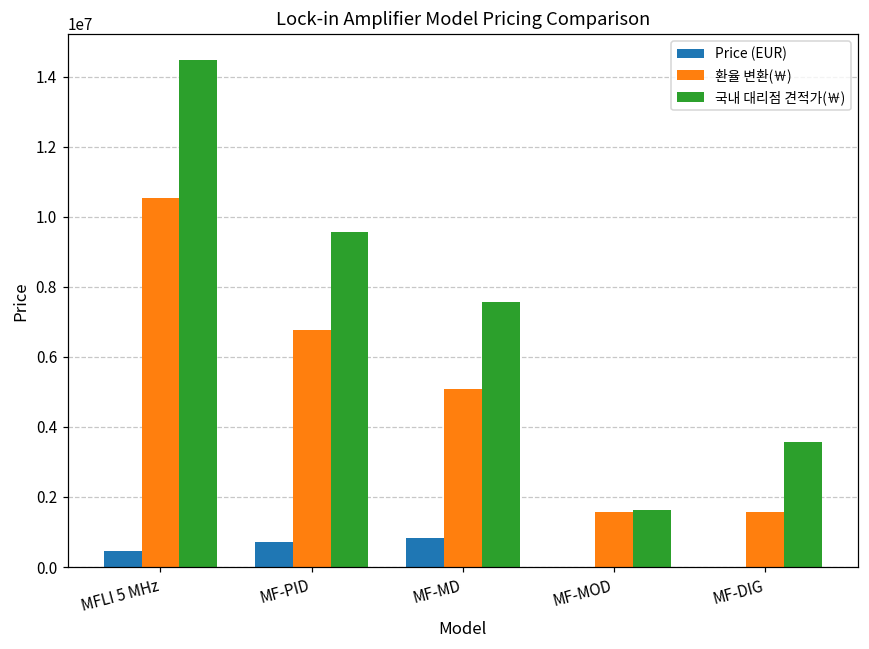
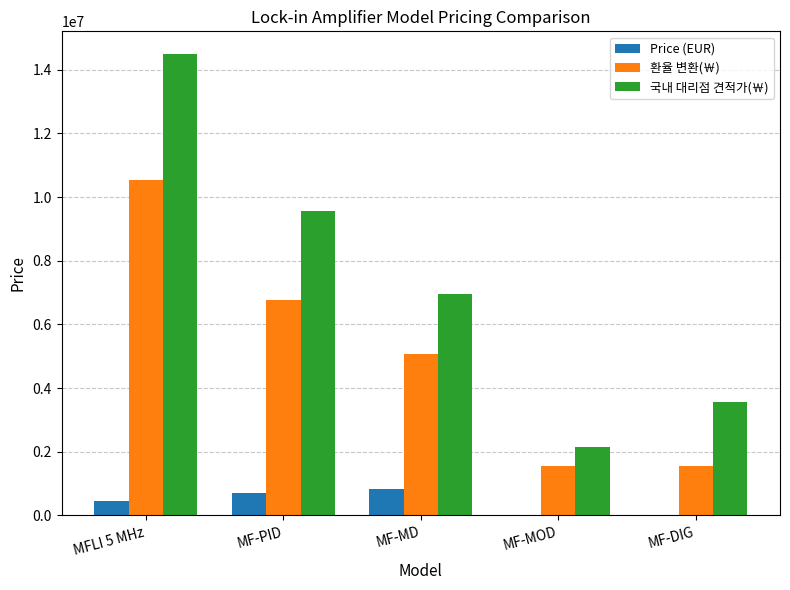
국내 대리점 견적가(￦), MF-MD: 7600000 -> 7000000
국내 대리점 견적가(￦), MF-MOD: 1600000 -> 2100000
